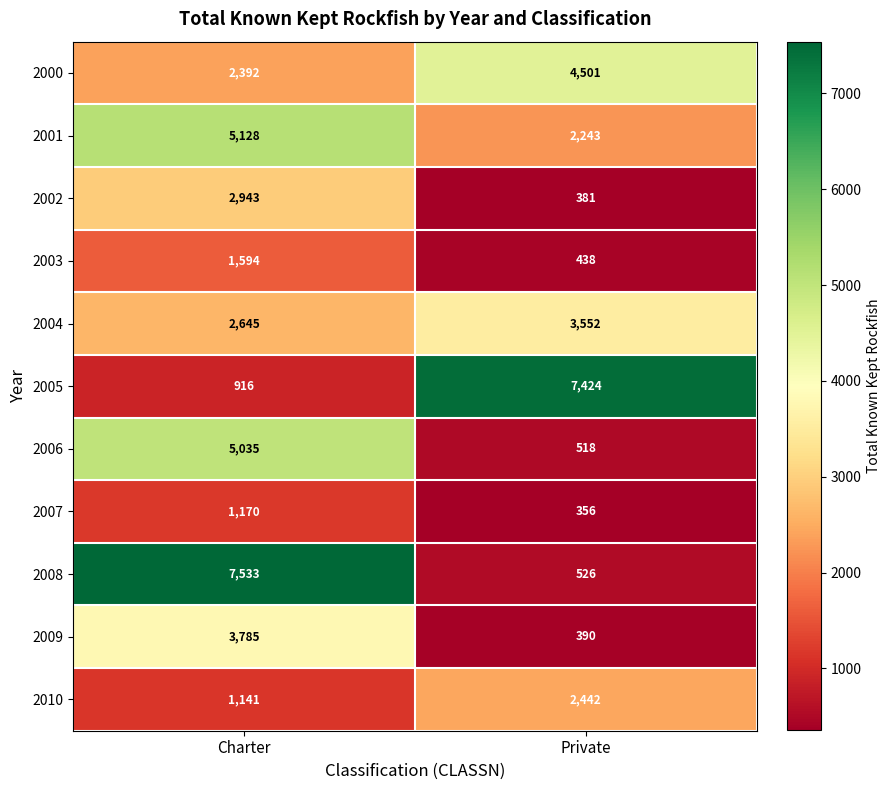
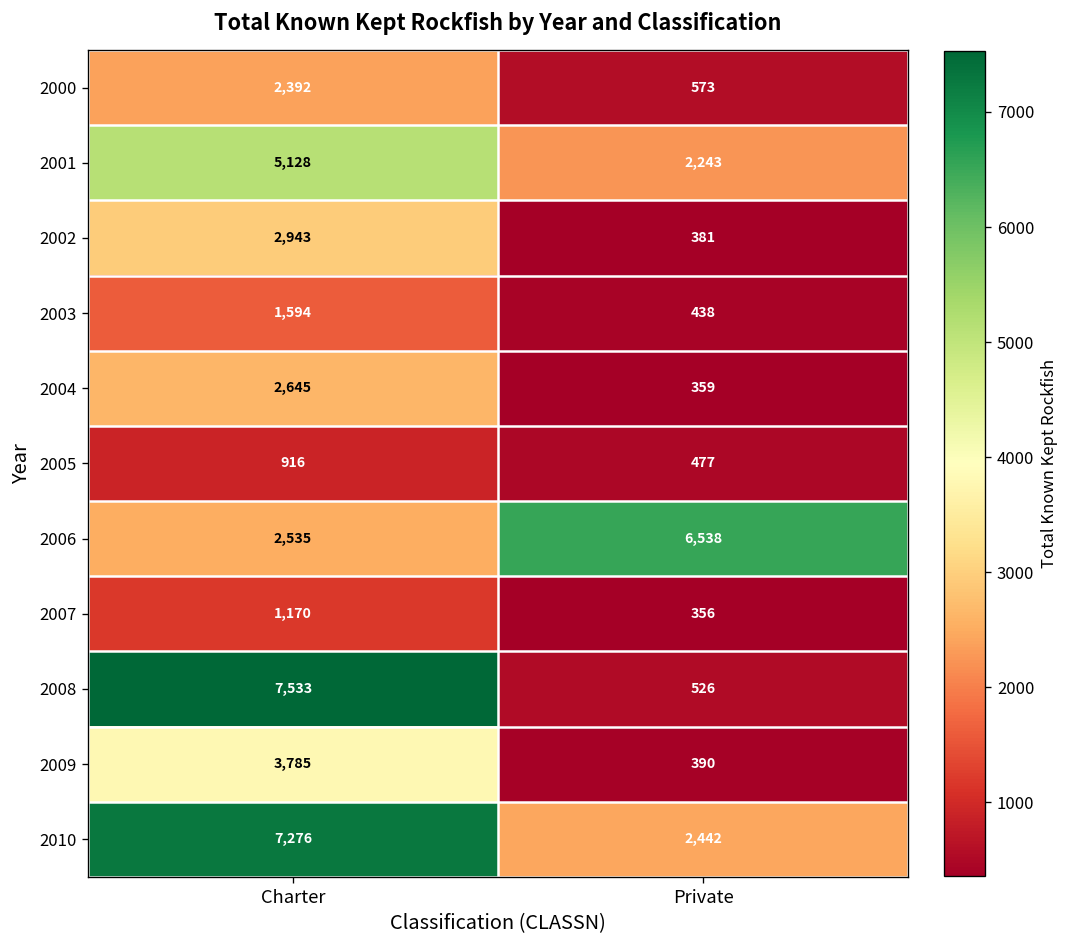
2000, Private: 4,501 -> 573
2004, Private: 3,552 -> 359
2005, Private: 7,424 -> 477
2006, Charter: 5,035 -> 2,535
2006, Private: 518 -> 6,538
2010, Charter: 1,141 -> 7,276
